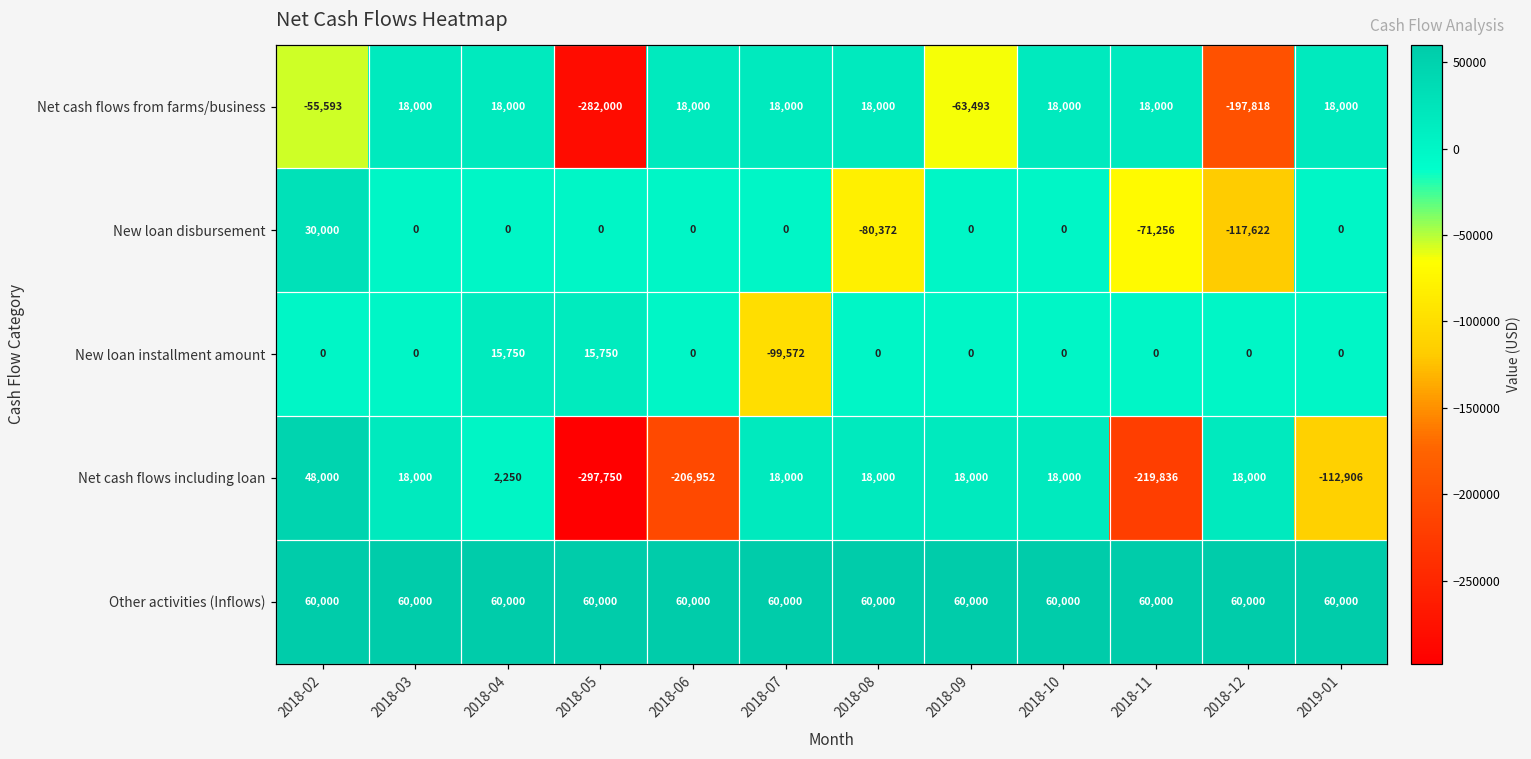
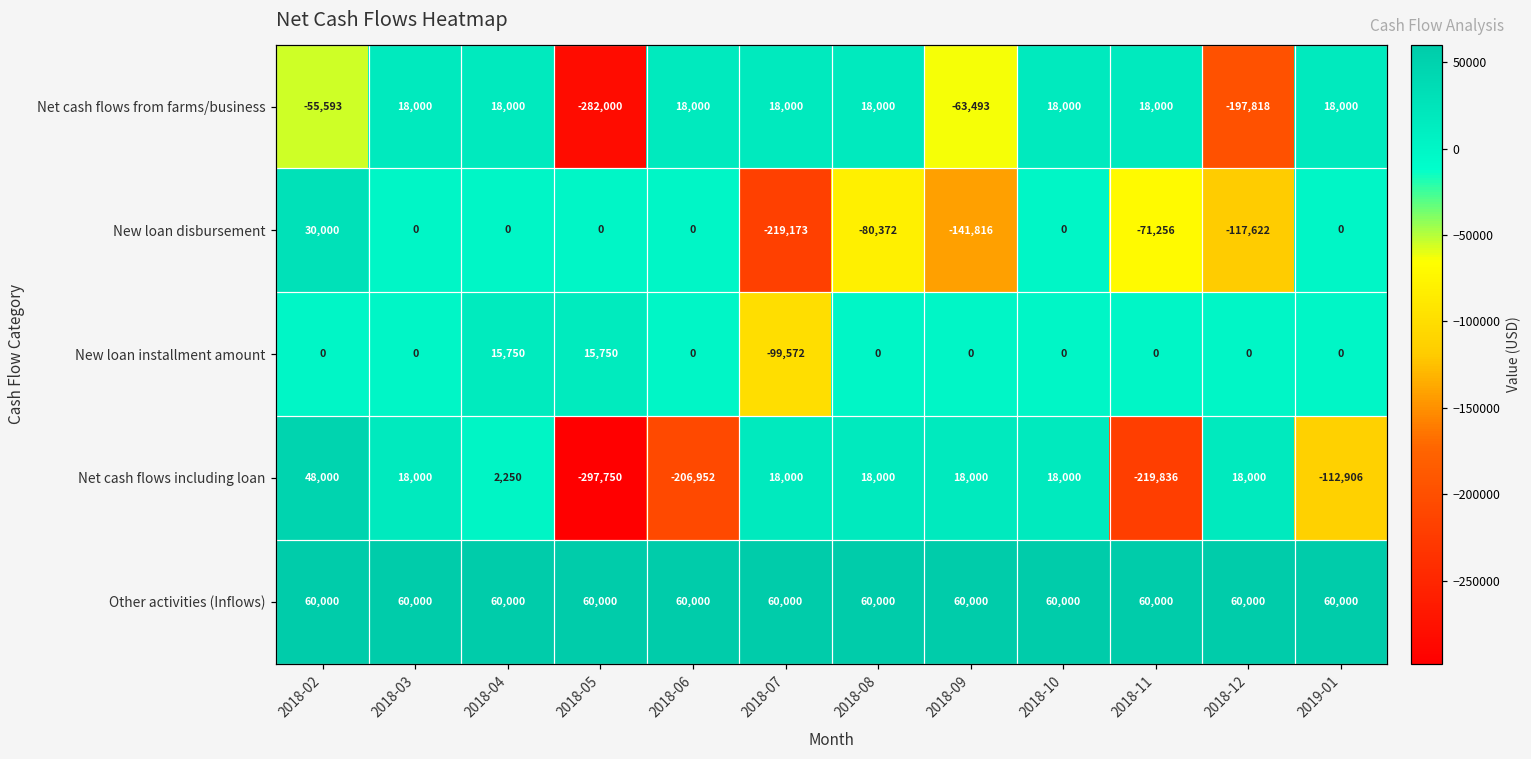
New loan disbursement, 2018-07: 0 -> -219,173
New loan disbursement, 2018-09: 0 -> -141,816
